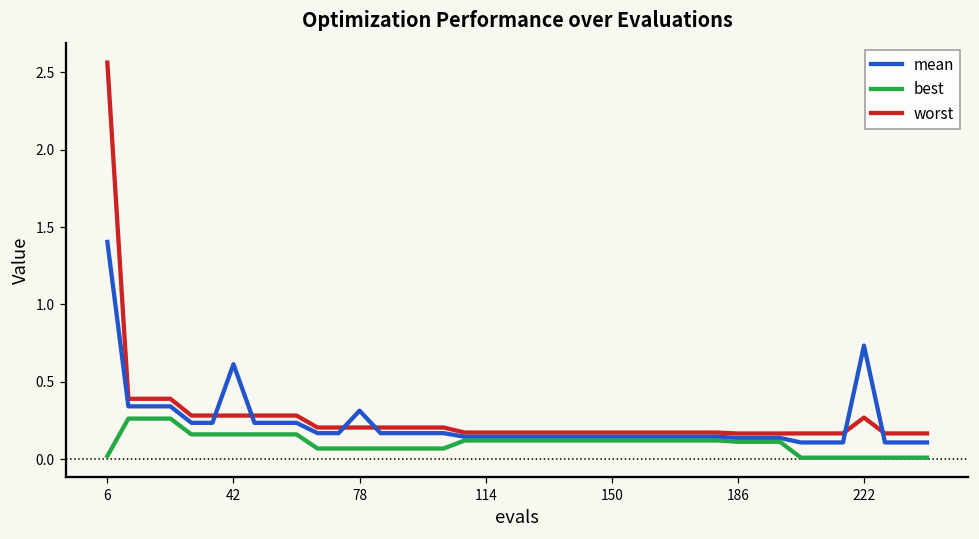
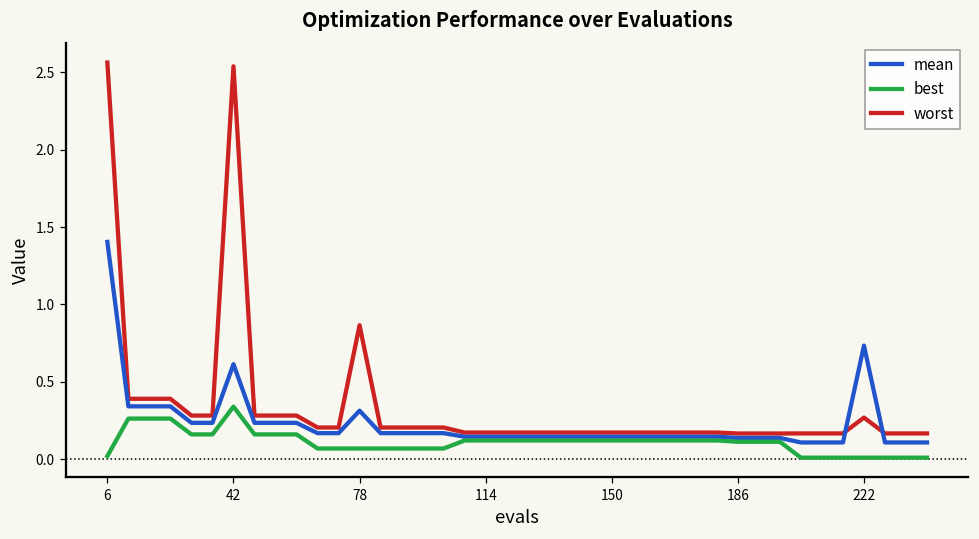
best, 42: 0.16 -> 0.34
worst, 42: 0.28 -> 2.54
worst, 78: 0.21 -> 0.87
